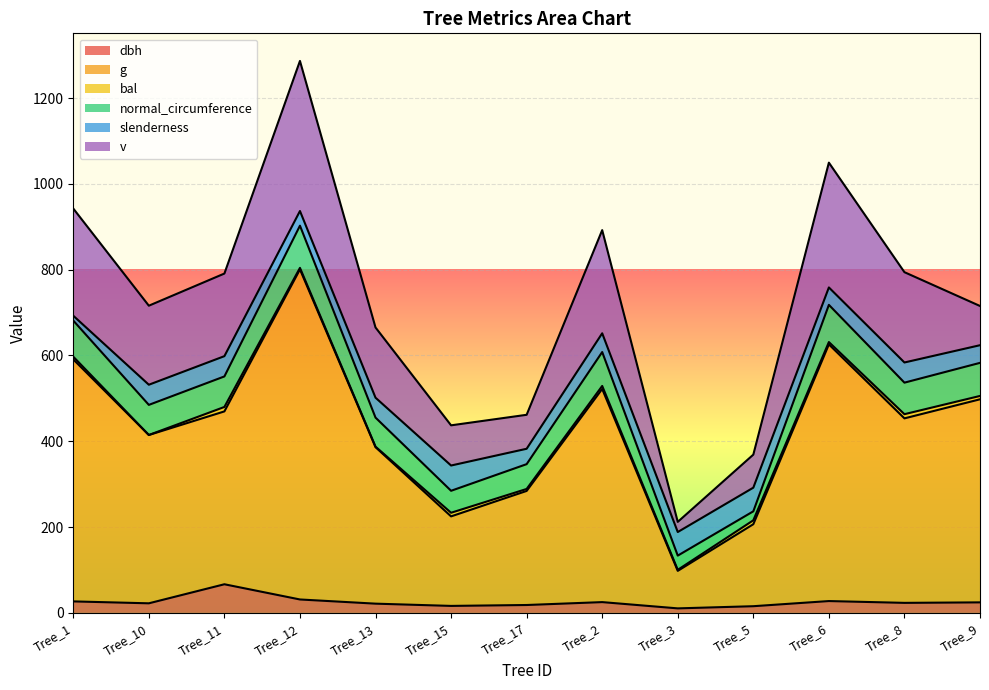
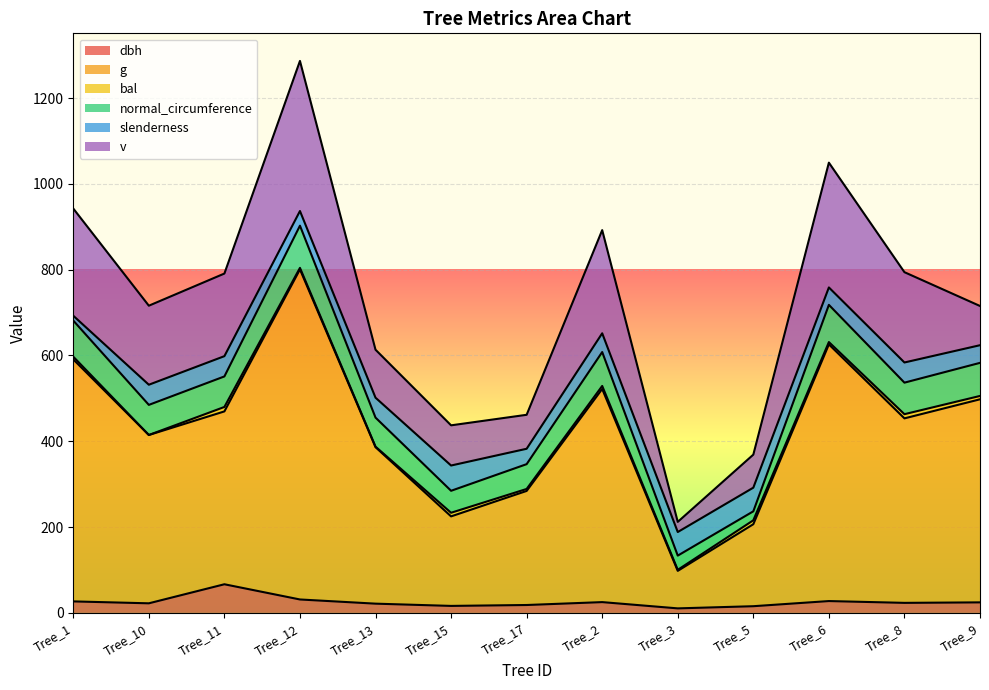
v, Tree_13: 160 -> 110
